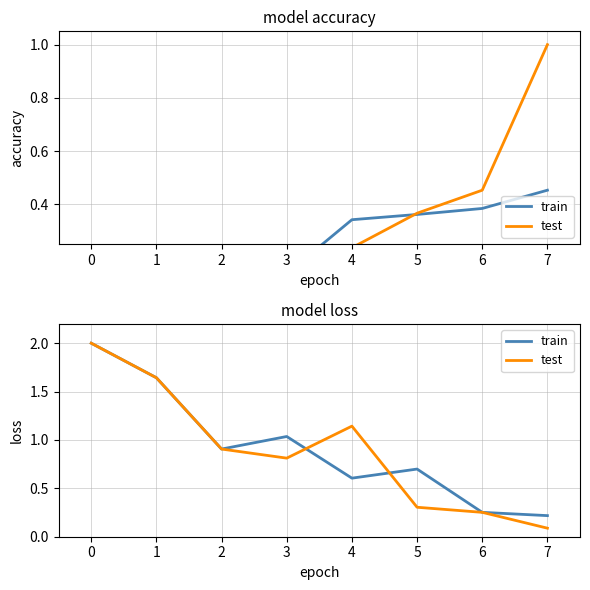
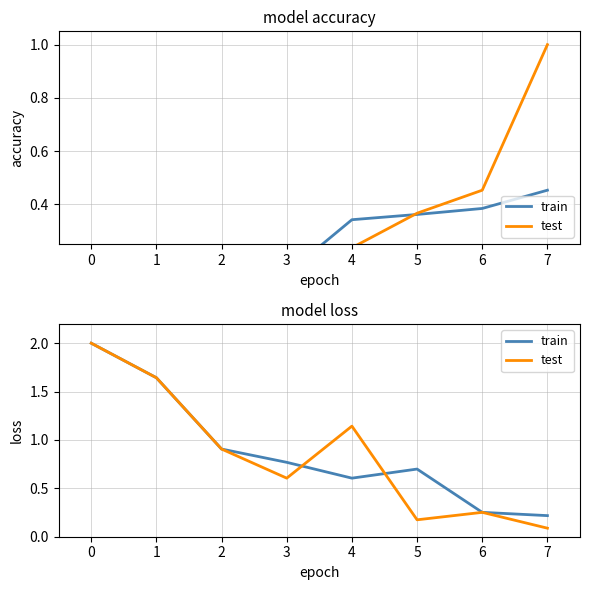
model loss, train, 3: 1.0 -> 0.8
model loss, test, 3: 0.8 -> 0.6
model loss, test, 5: 0.3 -> 0.2
